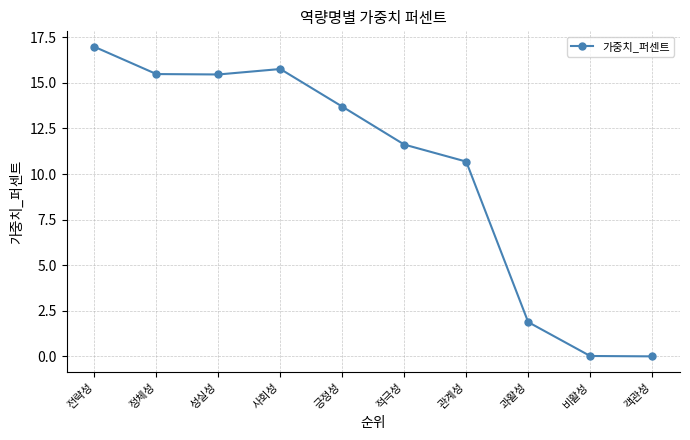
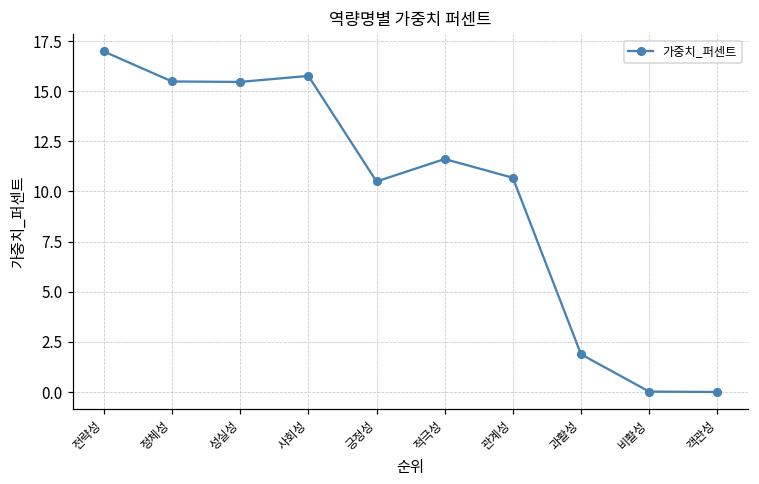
긍정성: 13.7 -> 10.5
